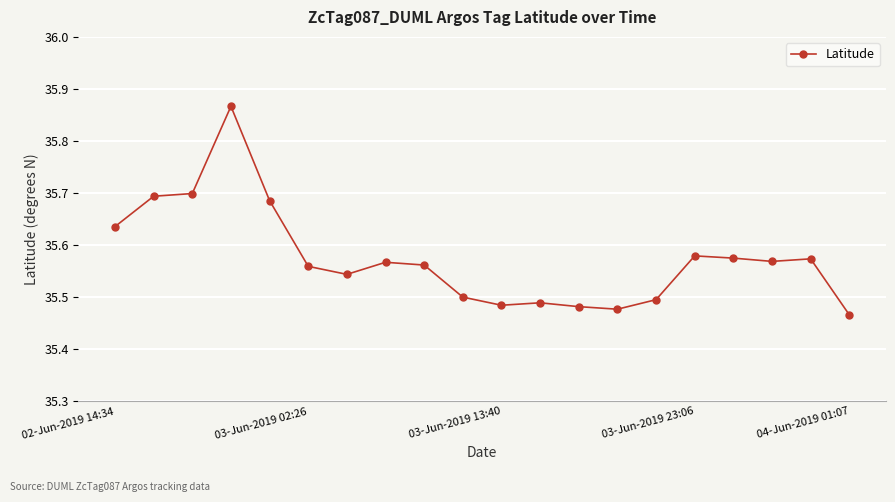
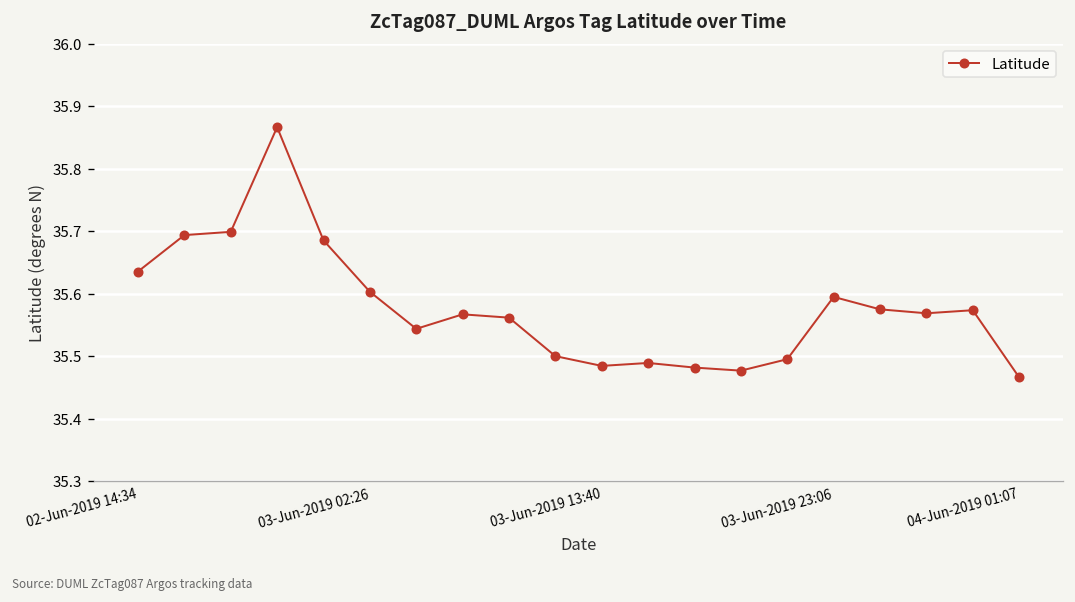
03-Jun-2019 02:26: 35.56 -> 35.60
03-Jun-2019 23:06: 35.58 -> 35.60
